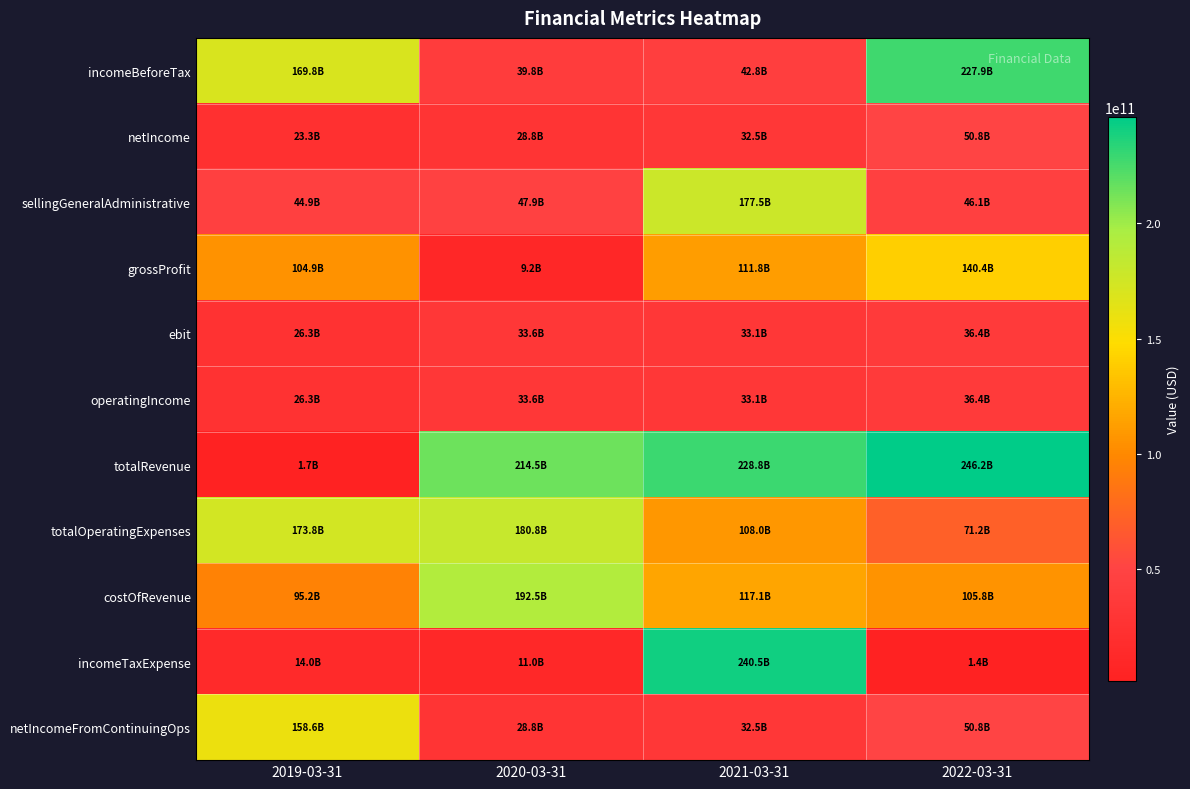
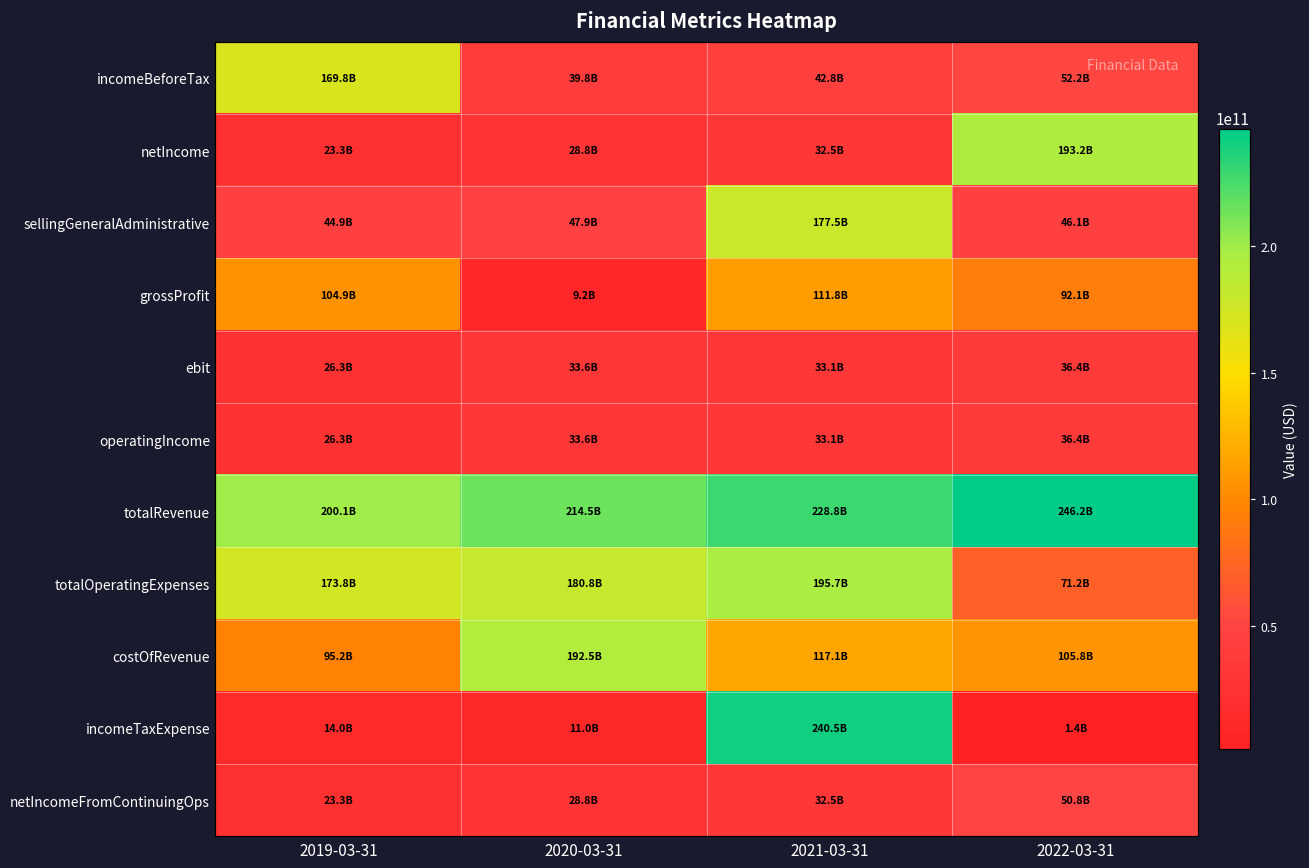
incomeBeforeTax, 2022-03-31: 227.9B -> 52.2B
netIncome, 2022-03-31: 50.8B -> 193.2B
grossProfit, 2022-03-31: 140.4B -> 92.1B
totalRevenue, 2019-03-31: 1.7B -> 200.1B
totalOperatingExpenses, 2021-03-31: 108.0B -> 195.7B
netIncomeFromContinuingOps, 2019-03-31: 158.6B -> 23.3B
